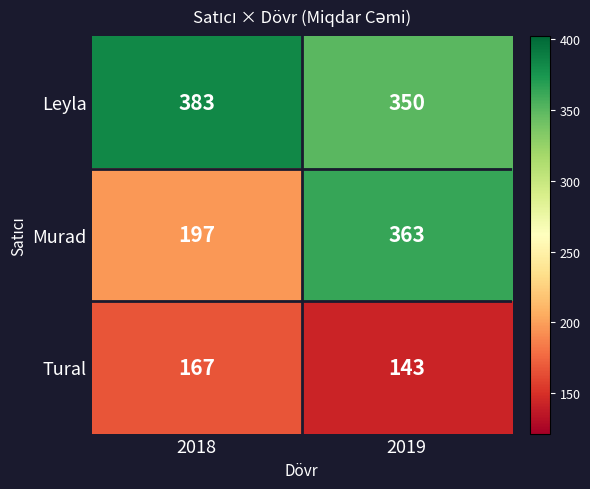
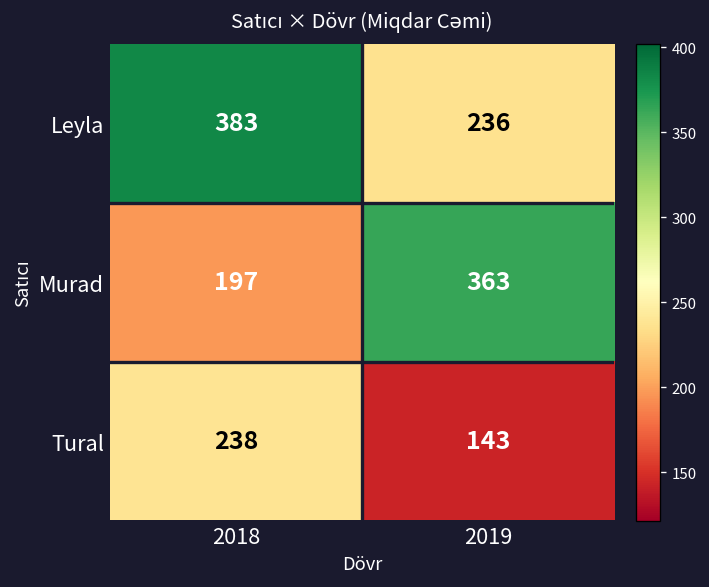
Leyla, 2019: 350 -> 236
Tural, 2018: 167 -> 238
